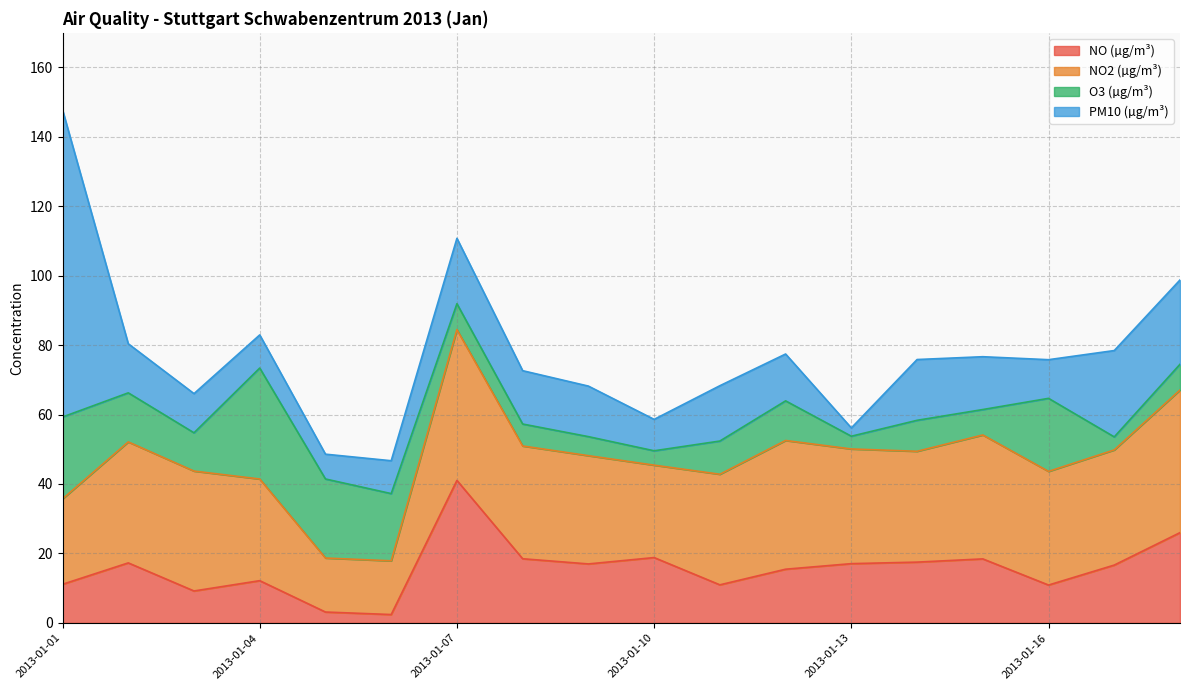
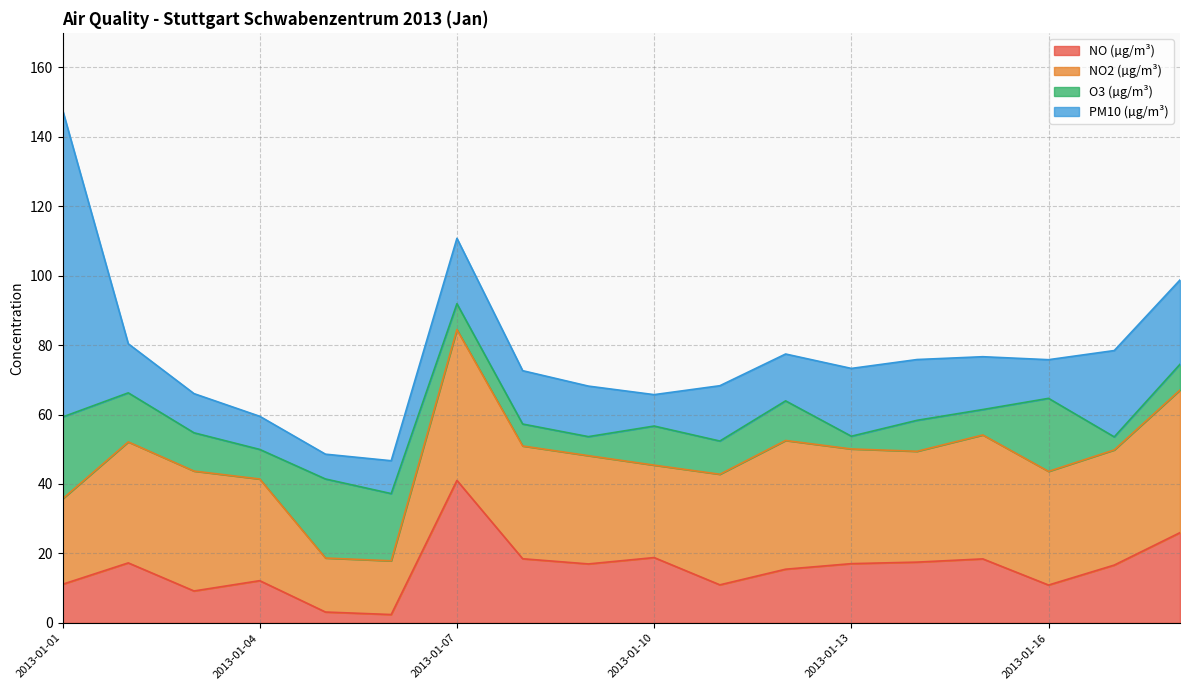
O3 (µg/m³), 2013-01-04: 32 -> 9
O3 (µg/m³), 2013-01-10: 4 -> 11
PM10 (µg/m³), 2013-01-13: 2 -> 20
